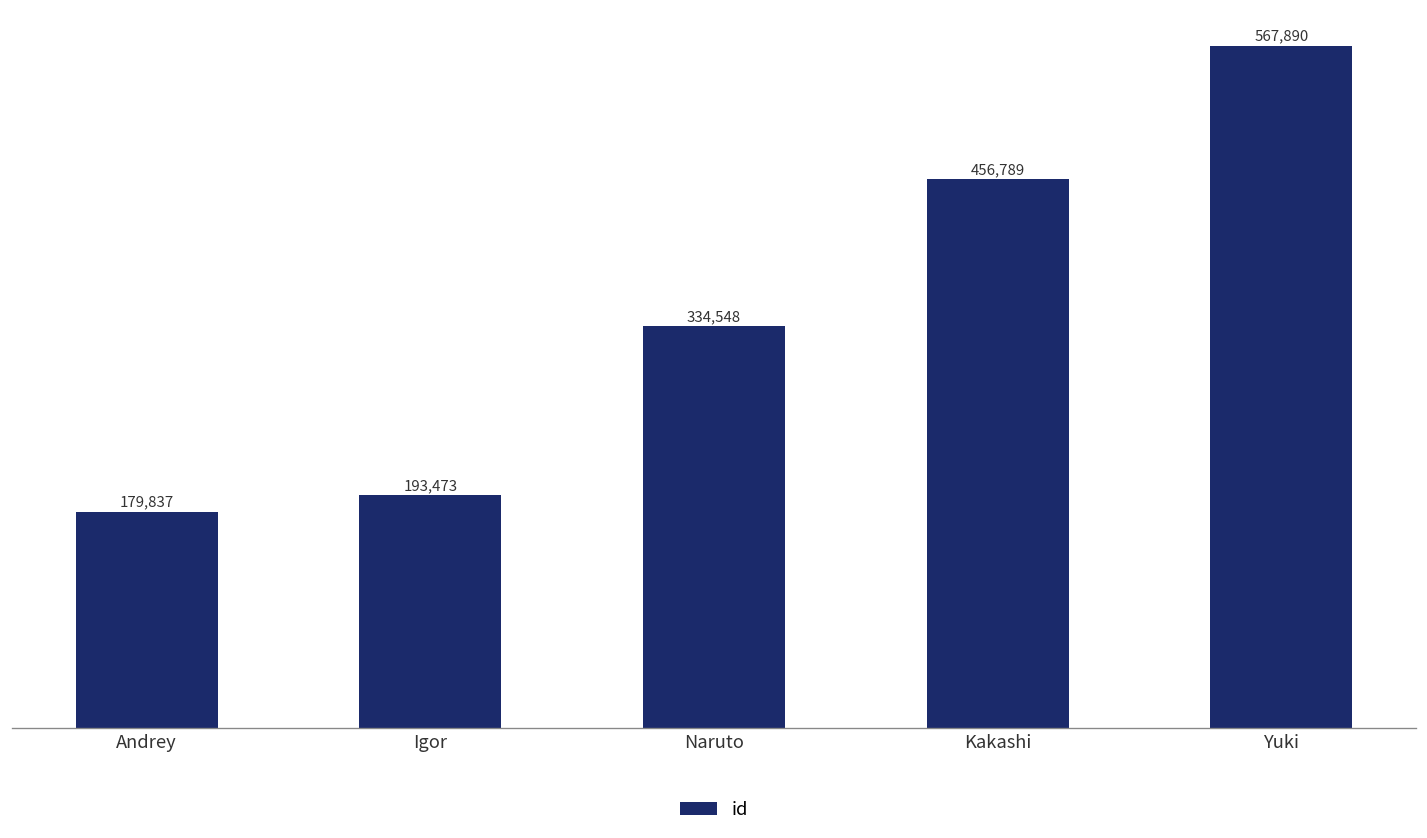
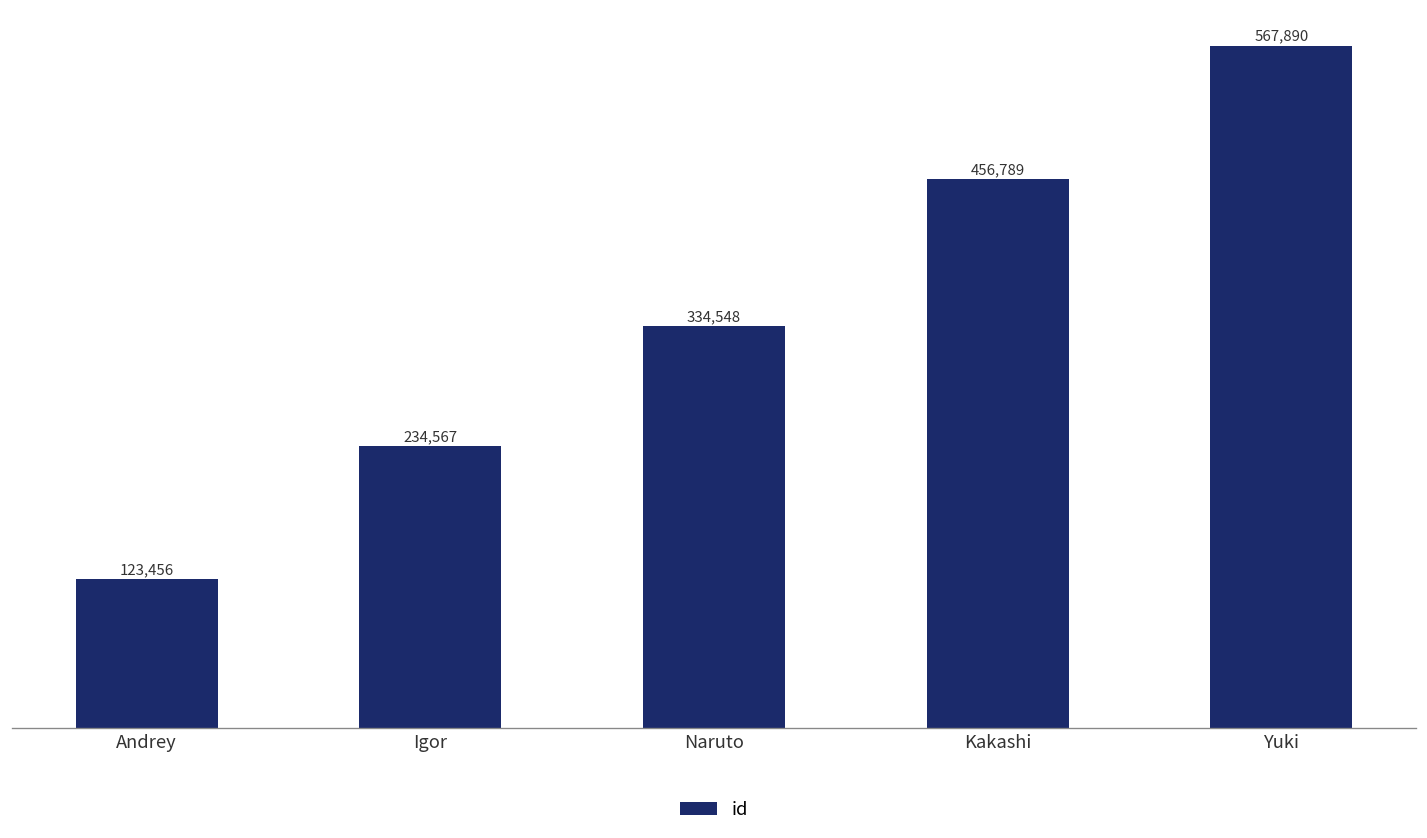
Andrey: 179,837 -> 123,456
Igor: 193,473 -> 234,567
